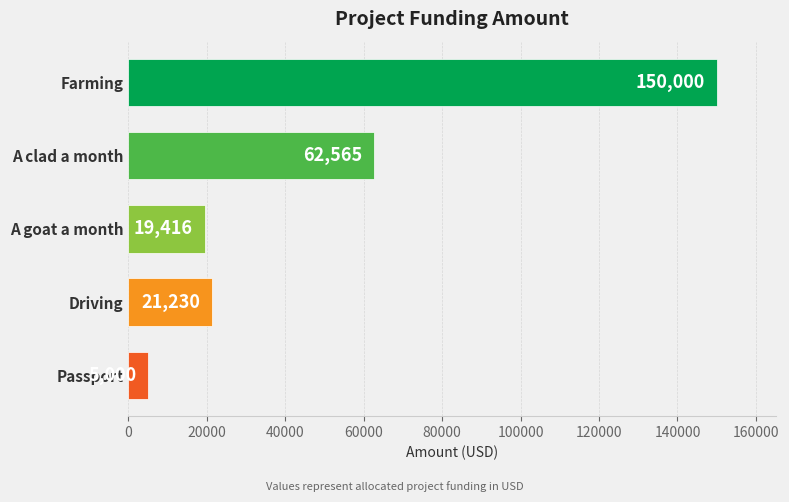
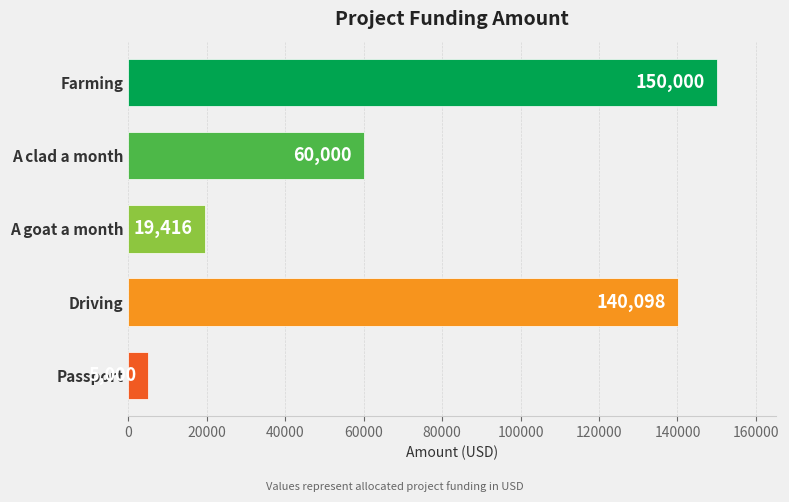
A clad a month: 62,565 -> 60,000
Driving: 21,230 -> 140,098
